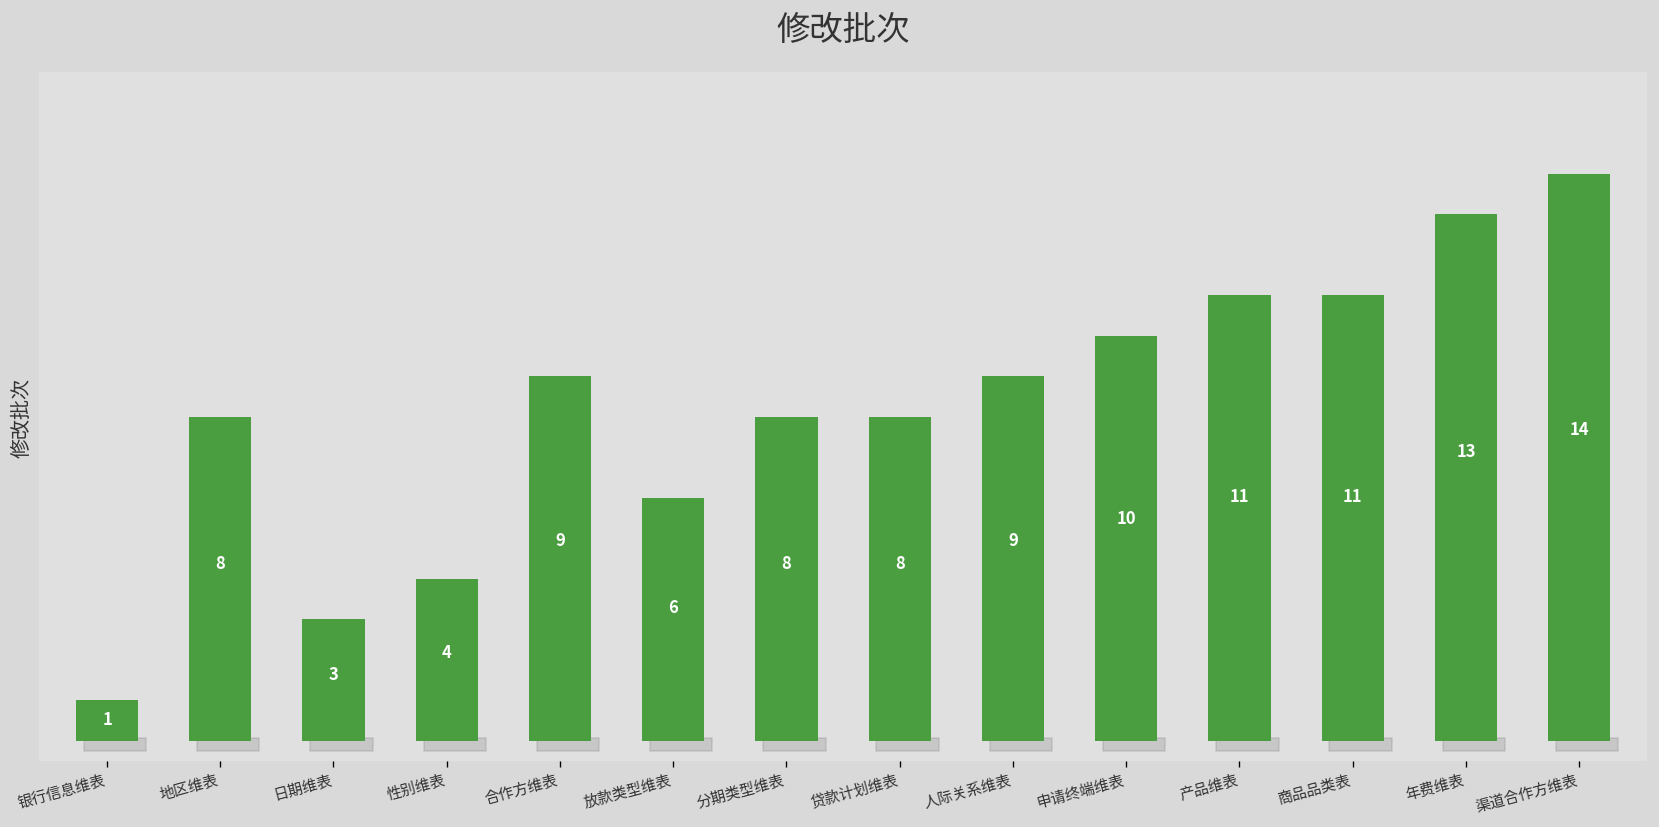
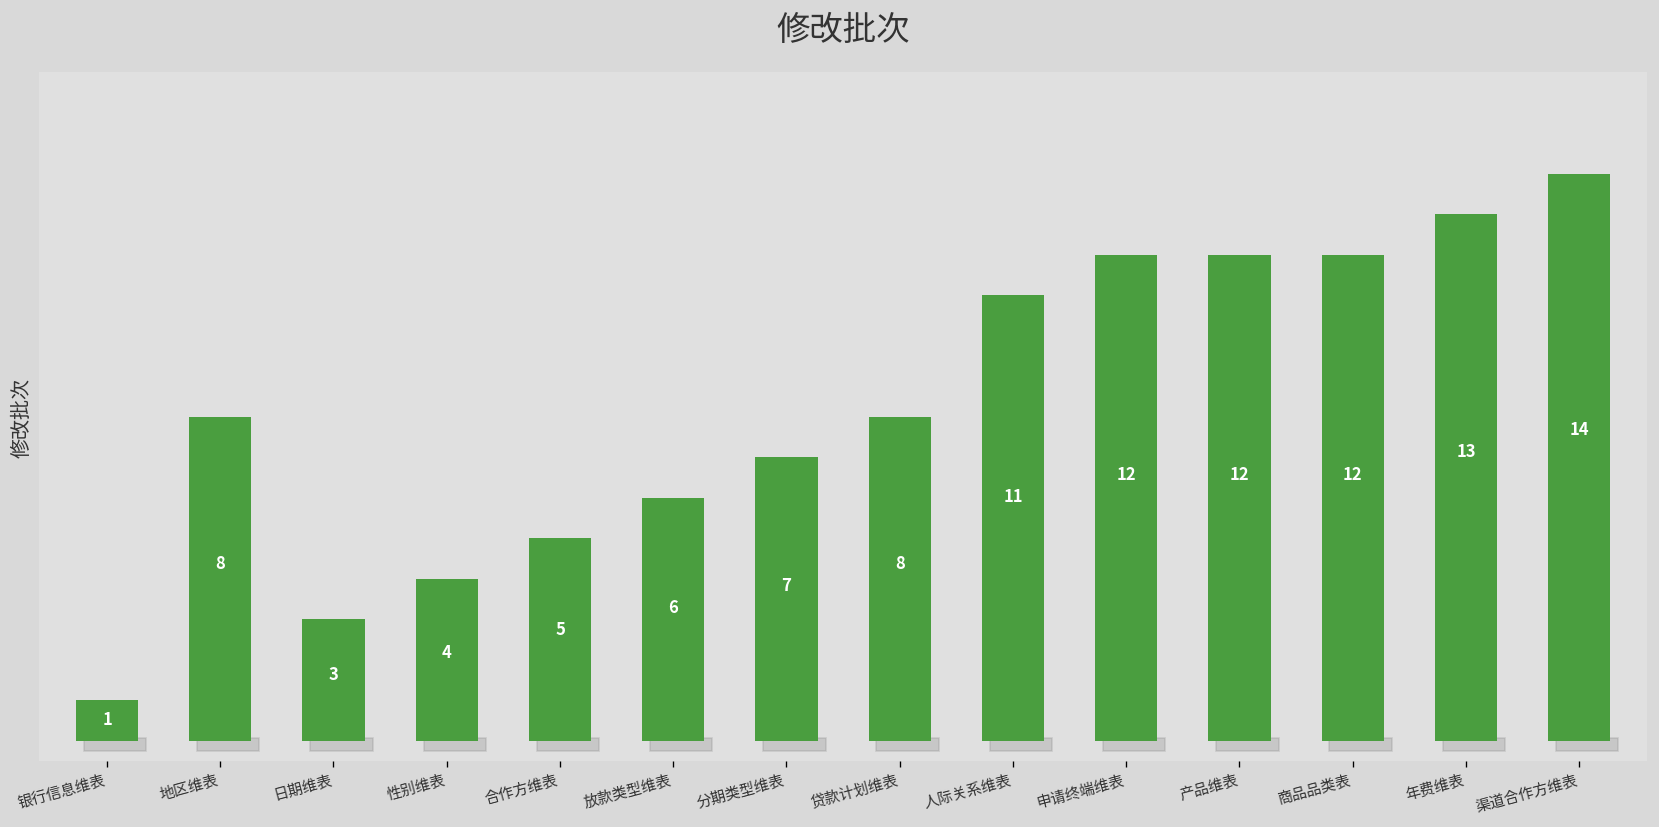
合作方维表: 9 -> 5
分期类型维表: 8 -> 7
人际关系维表: 9 -> 11
申请终端维表: 10 -> 12
产品维表: 11 -> 12
商品品类表: 11 -> 12
